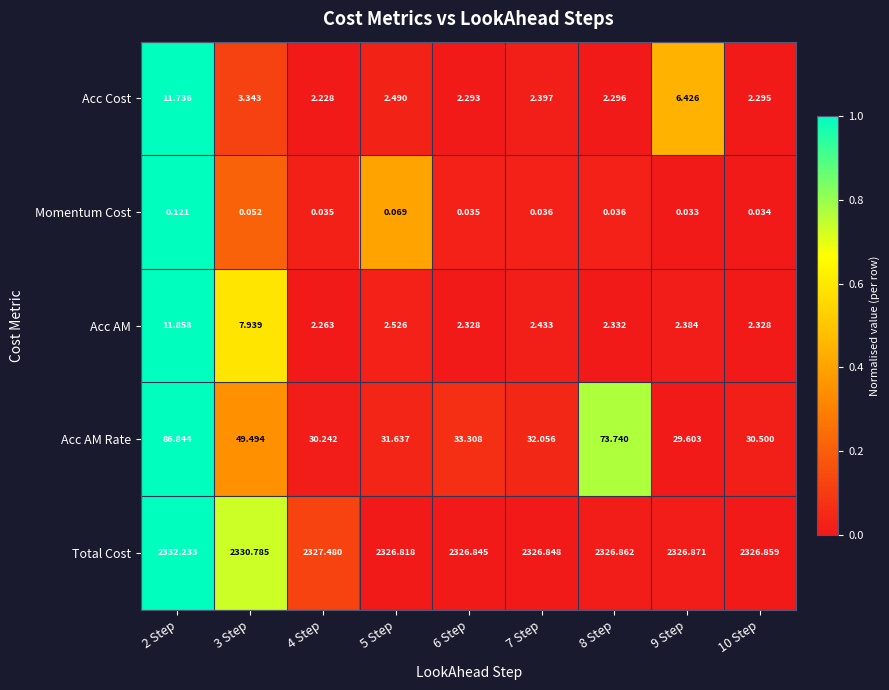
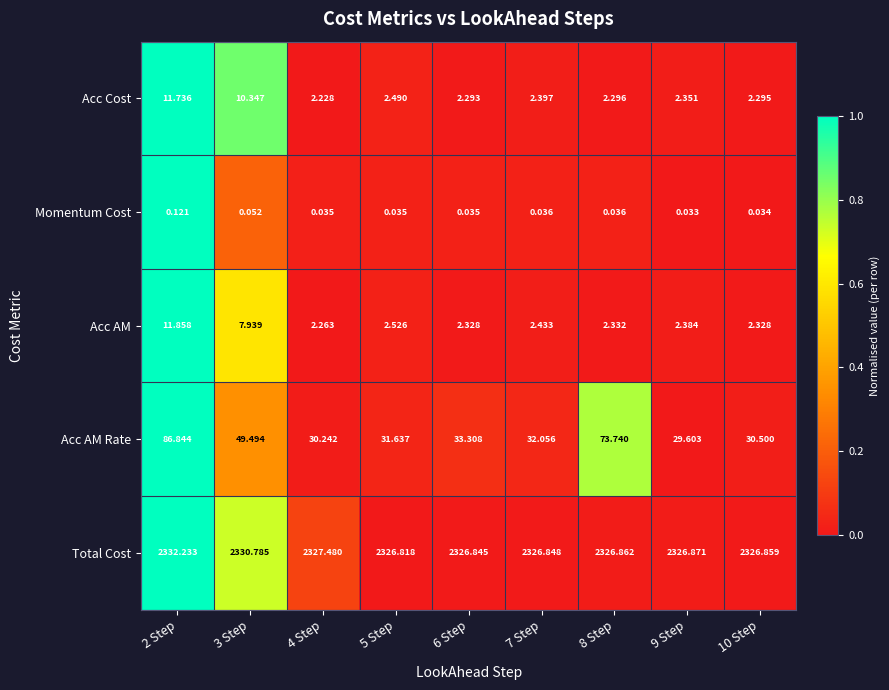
Acc Cost, 3 Step: 3.343 -> 10.347
Acc Cost, 9 Step: 6.426 -> 2.351
Momentum Cost, 5 Step: 0.069 -> 0.035
